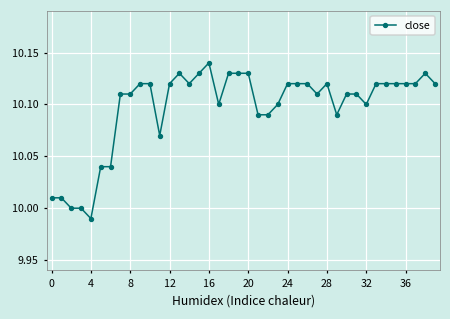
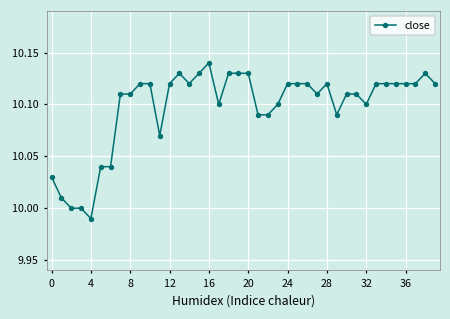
0: 10.01 -> 10.03
